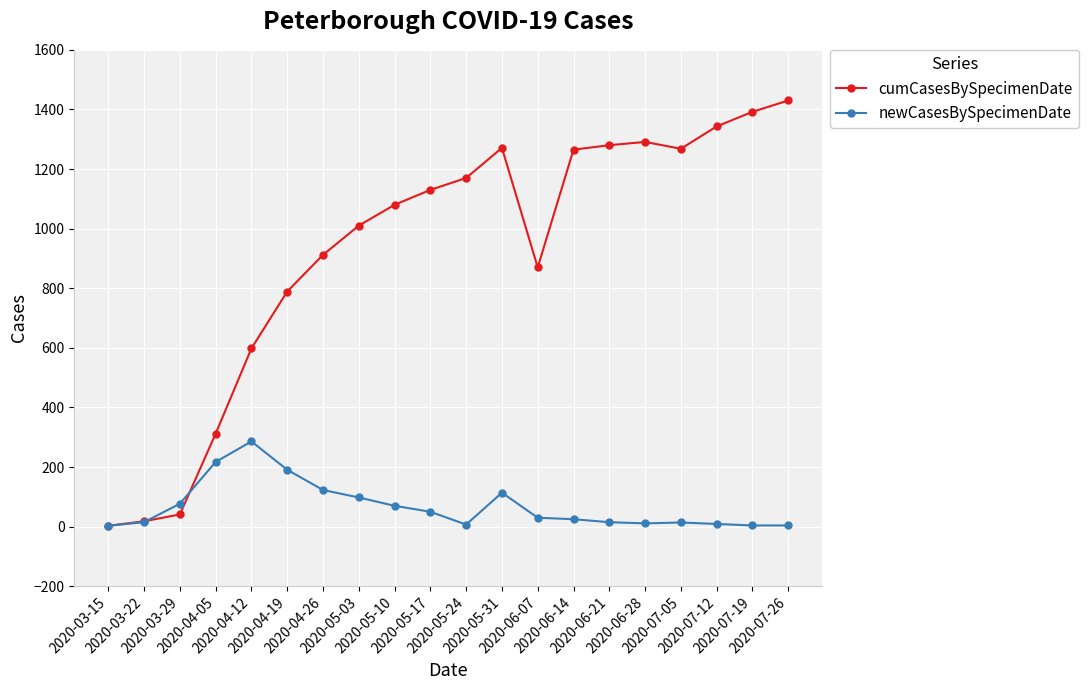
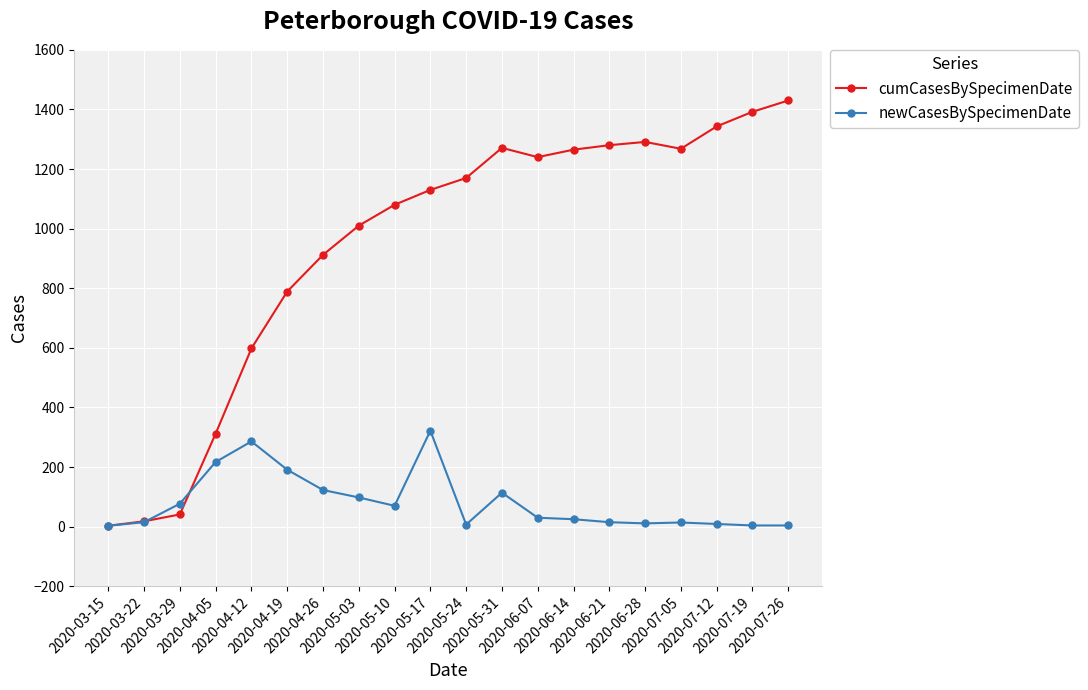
newCasesBySpecimenDate, 2020-05-17: 50 -> 320
cumCasesBySpecimenDate, 2020-06-07: 870 -> 1240
